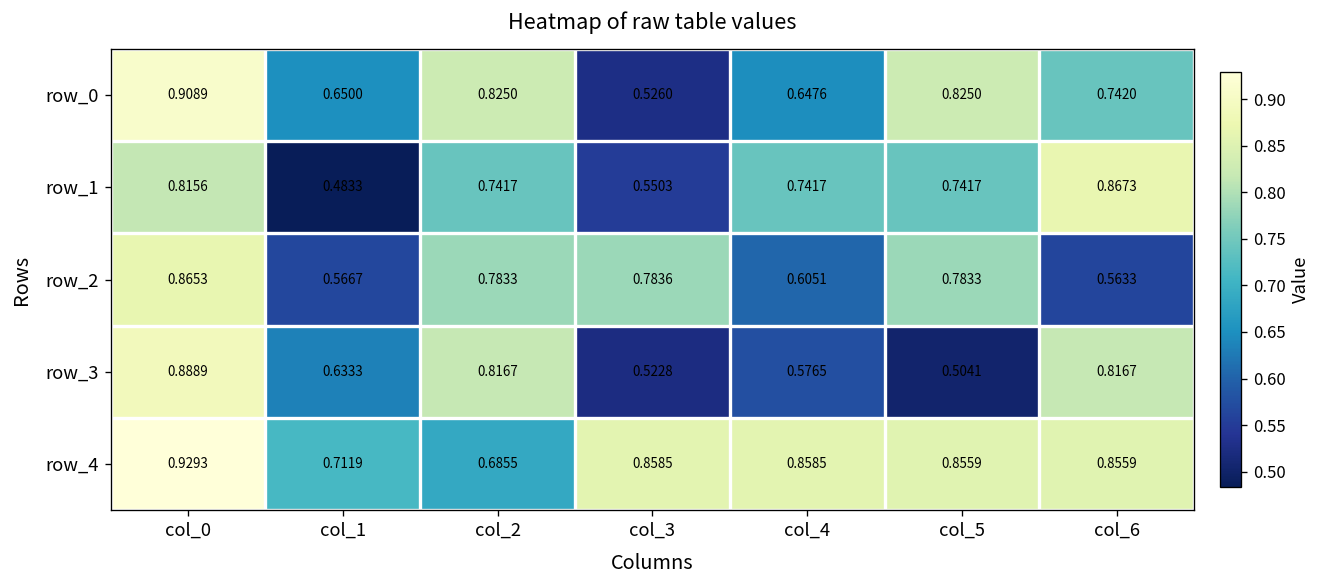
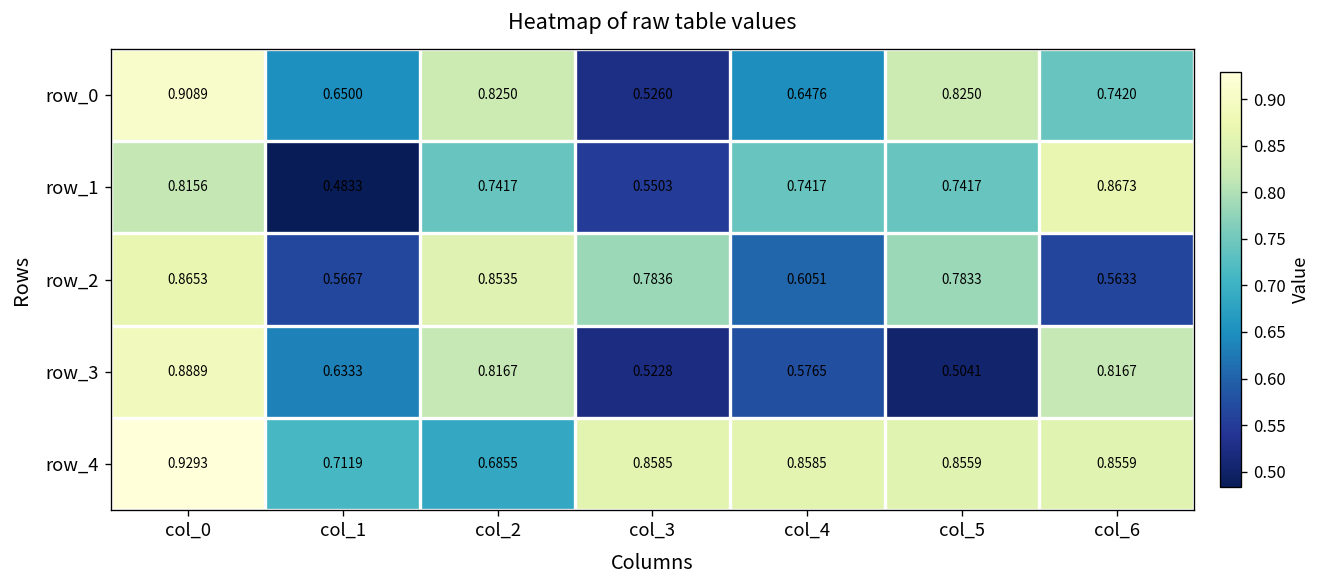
row_2, col_2: 0.7833 -> 0.8535
